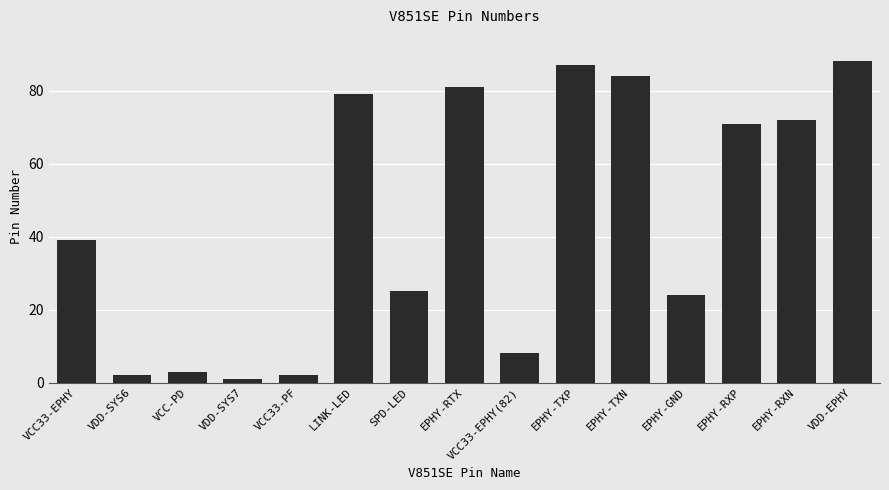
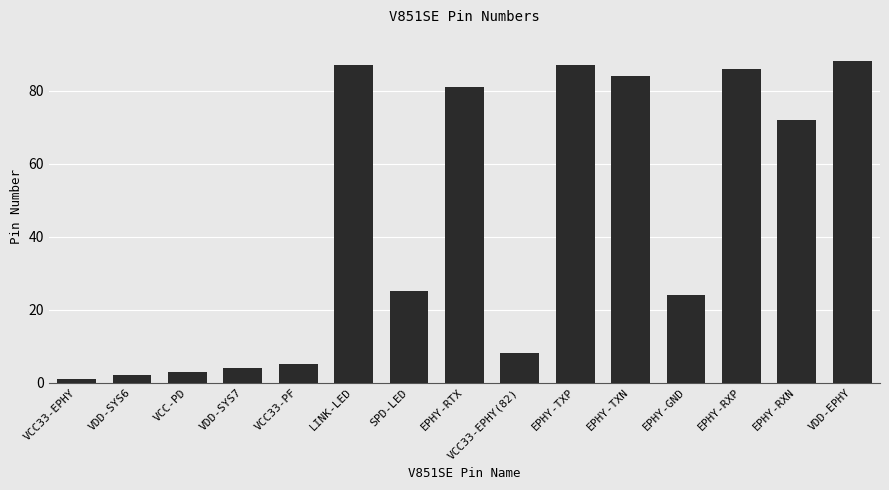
VCC33-EPHY: 39 -> 1
VDD-SYS7: 1 -> 4
VCC33-PF: 2 -> 5
LINK-LED: 79 -> 87
EPHY-RXP: 71 -> 86
